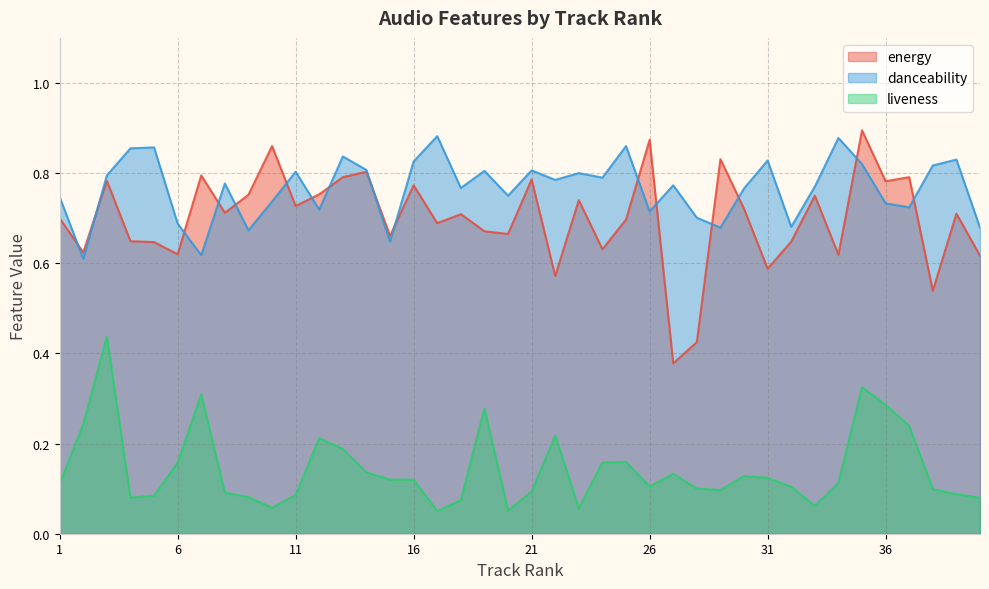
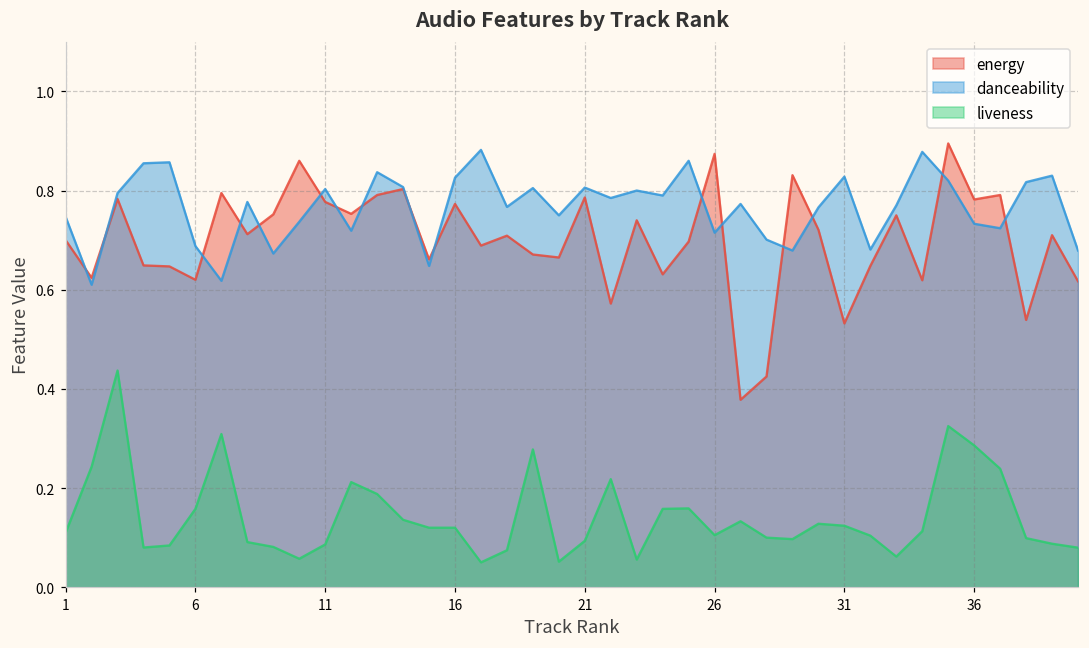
energy, 11: 0.73 -> 0.78
energy, 31: 0.59 -> 0.53
